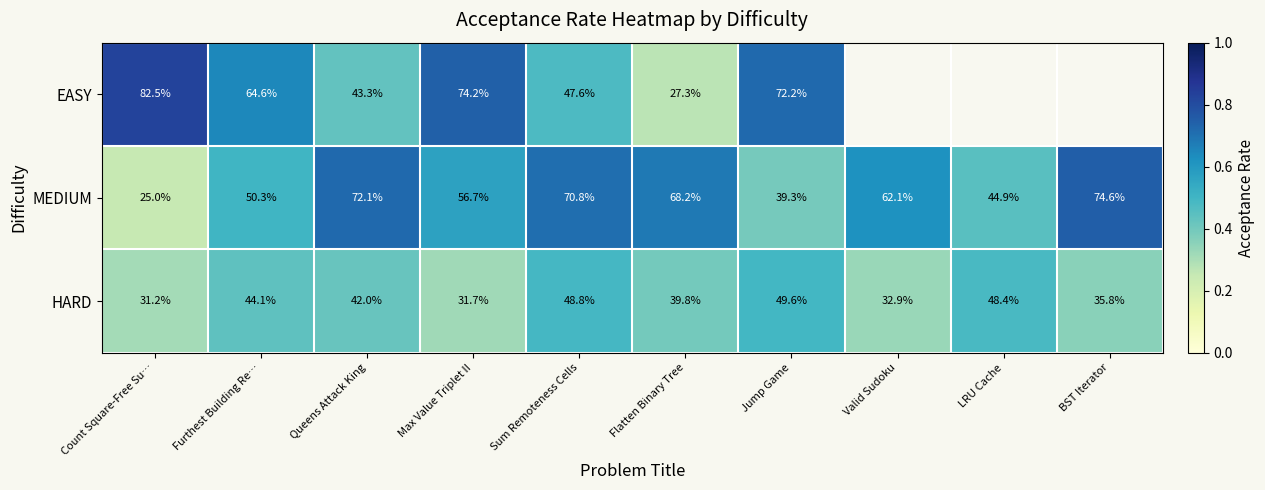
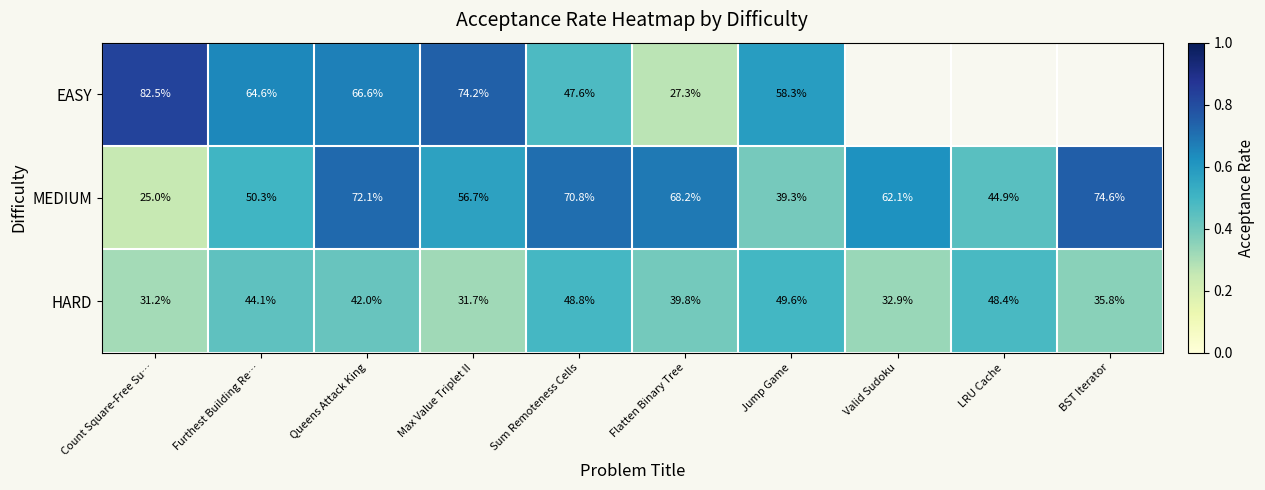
EASY, Queens Attack King: 43.3% -> 66.6%
EASY, Jump Game: 72.2% -> 58.3%
